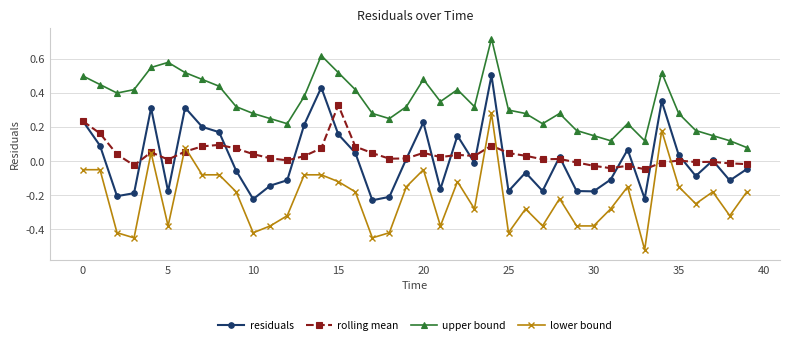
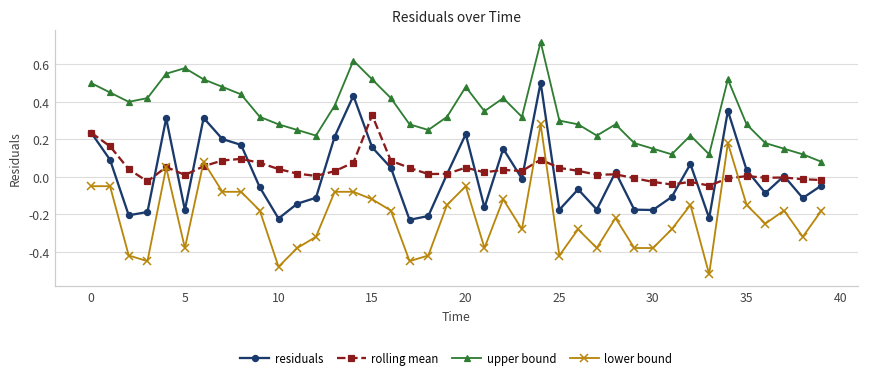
lower bound, 10: -0.42 -> -0.48
